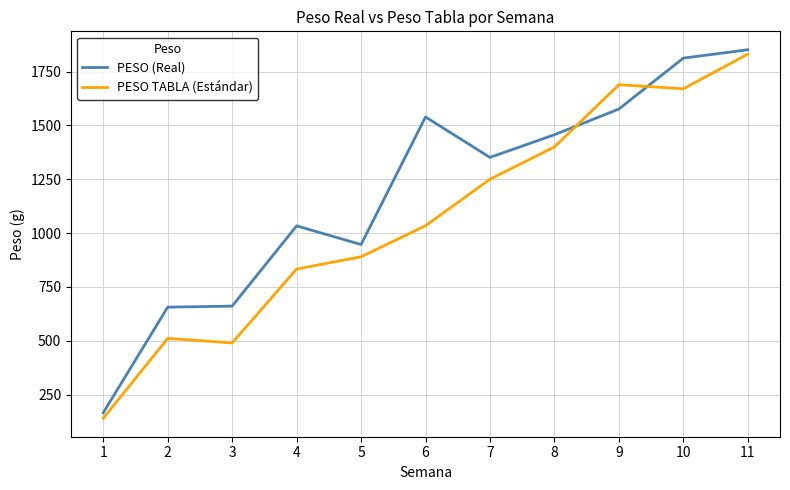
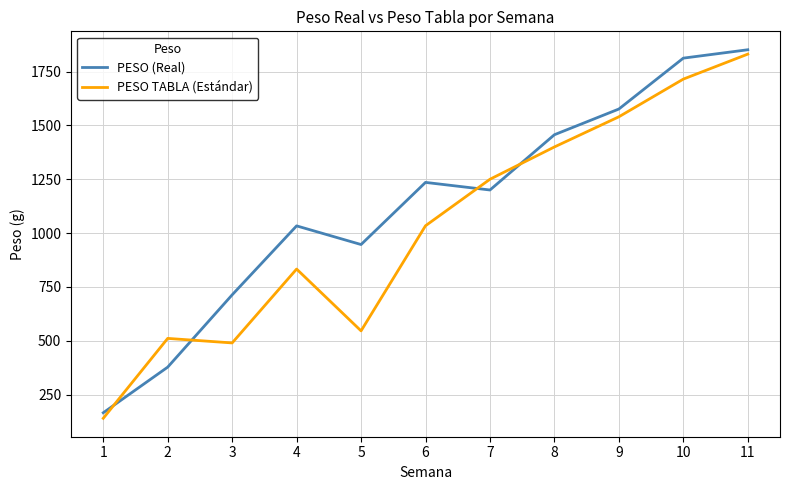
PESO (Real), 2: 660 -> 380
PESO (Real), 3: 660 -> 710
PESO TABLA (Estándar), 5: 890 -> 550
PESO (Real), 6: 1540 -> 1240
PESO (Real), 7: 1350 -> 1200
PESO TABLA (Estándar), 9: 1690 -> 1540
PESO TABLA (Estándar), 10: 1670 -> 1720
